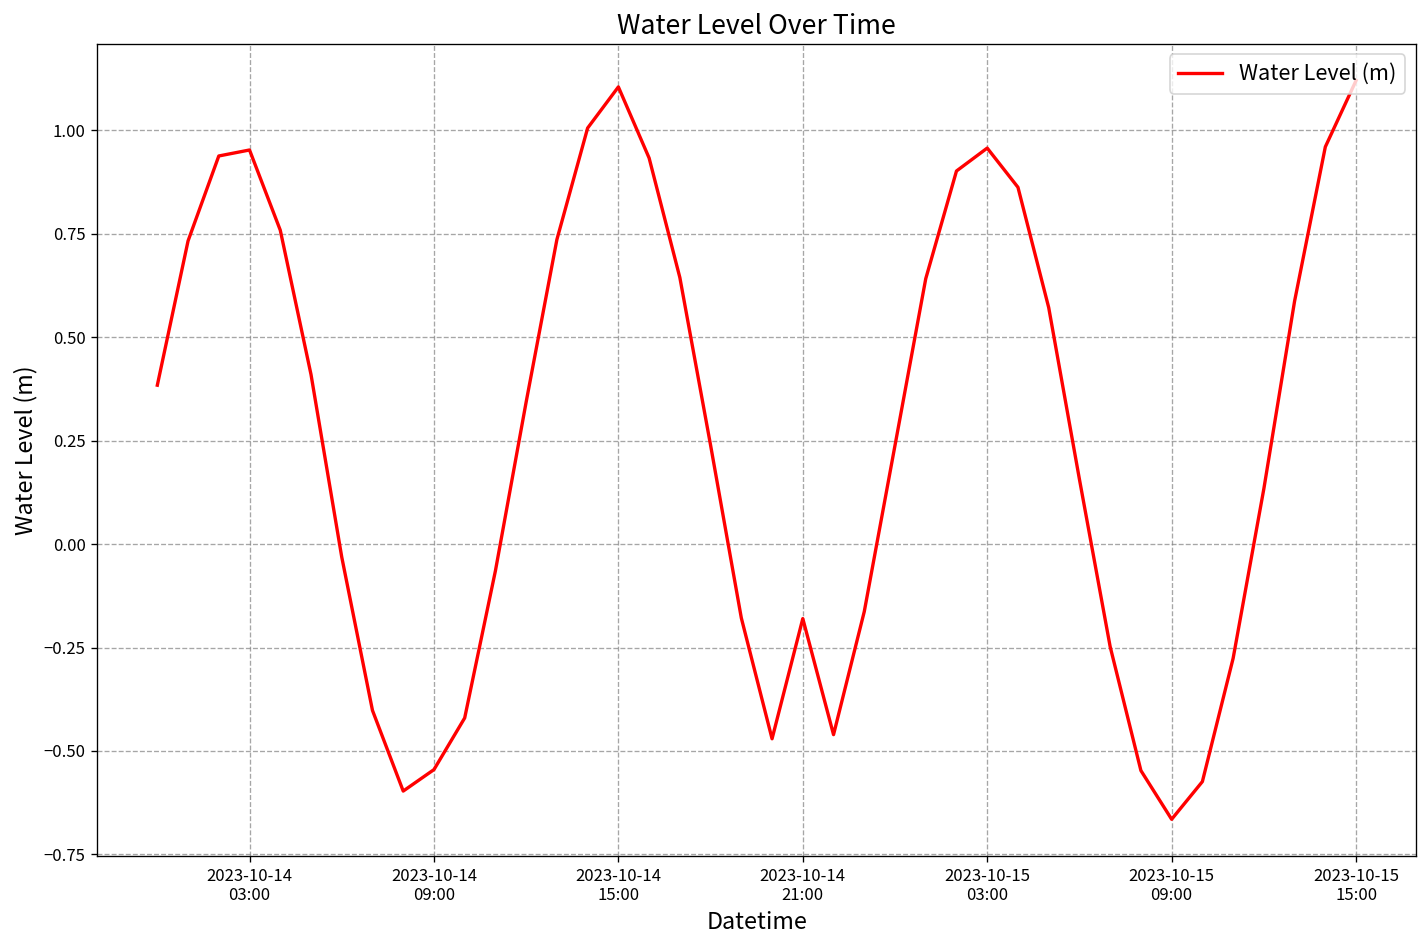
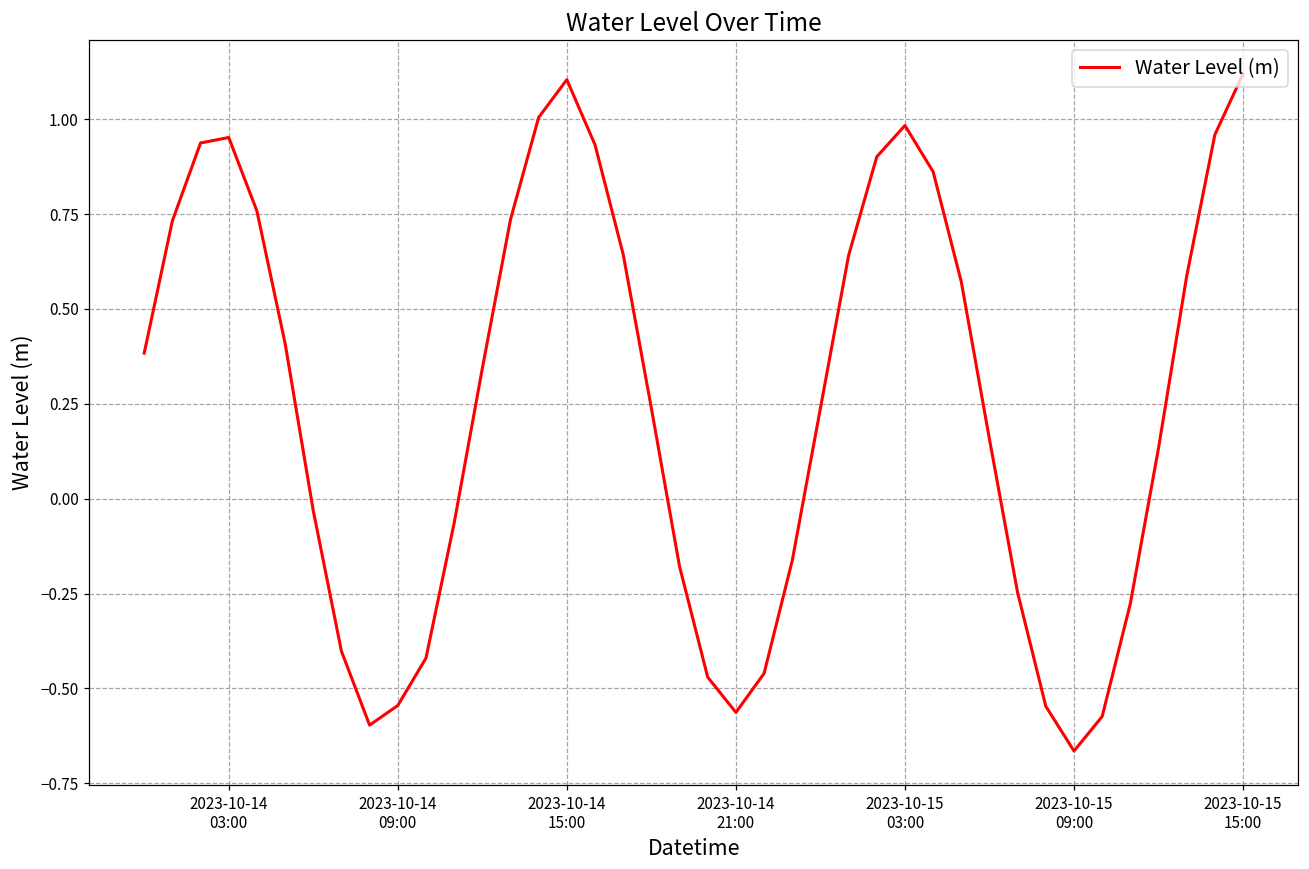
2023-10-14 21:00: -0.18 -> -0.56
2023-10-15 03:00: 0.96 -> 0.98
